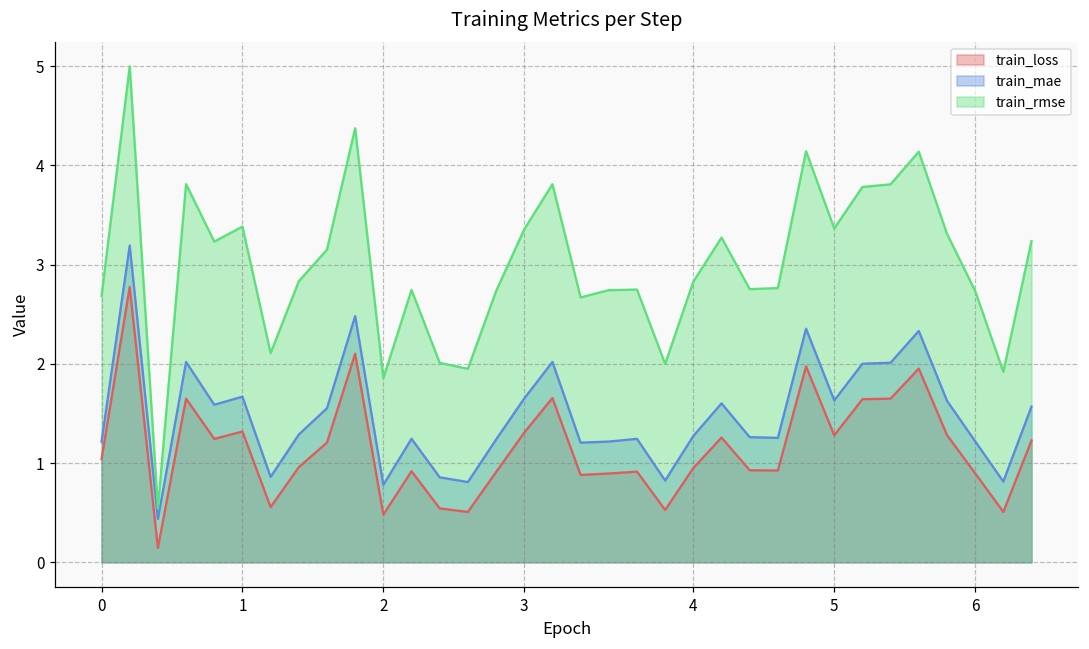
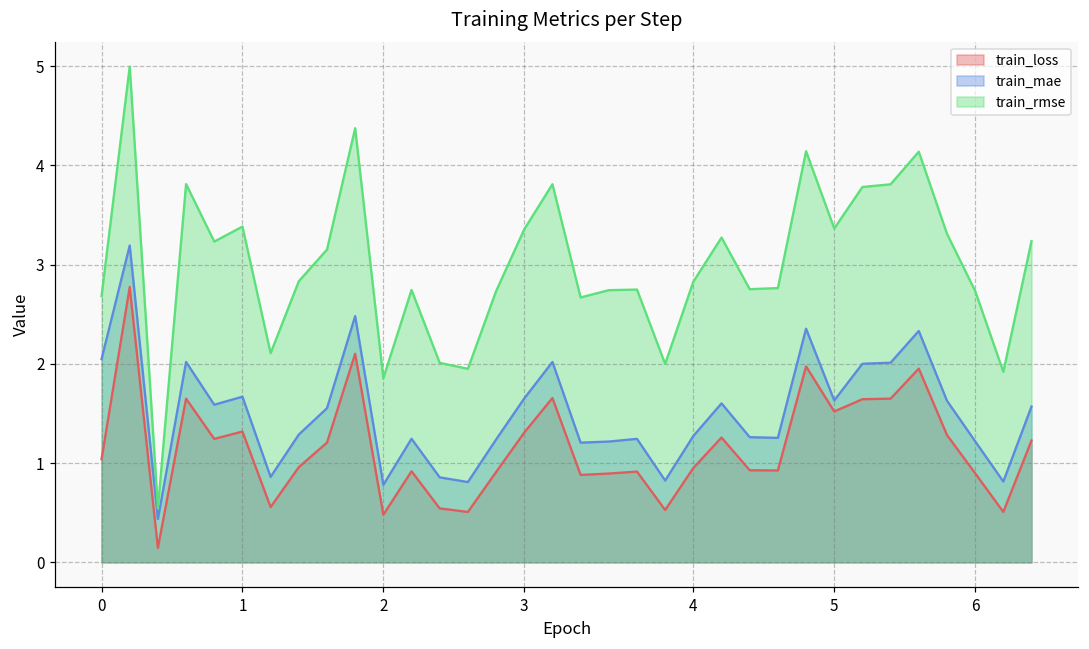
train_mae, 0: 1.2 -> 2.0
train_loss, 5: 1.3 -> 1.5
